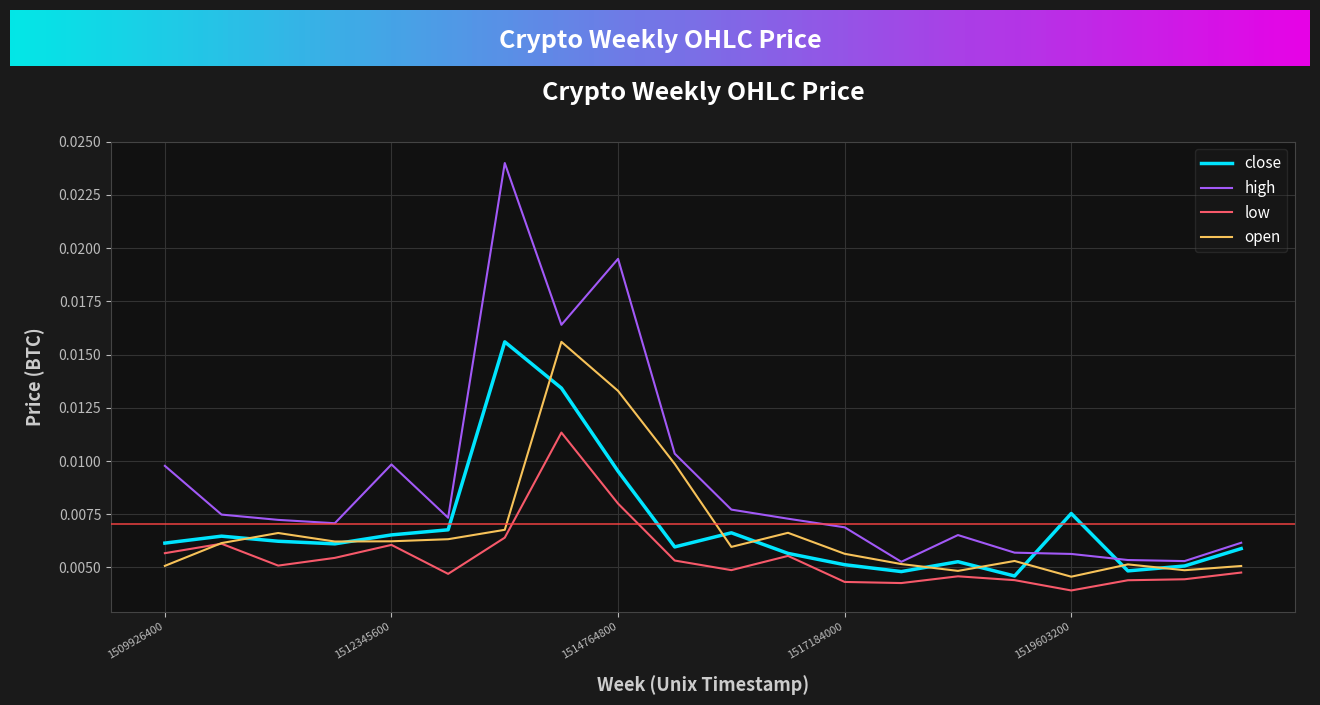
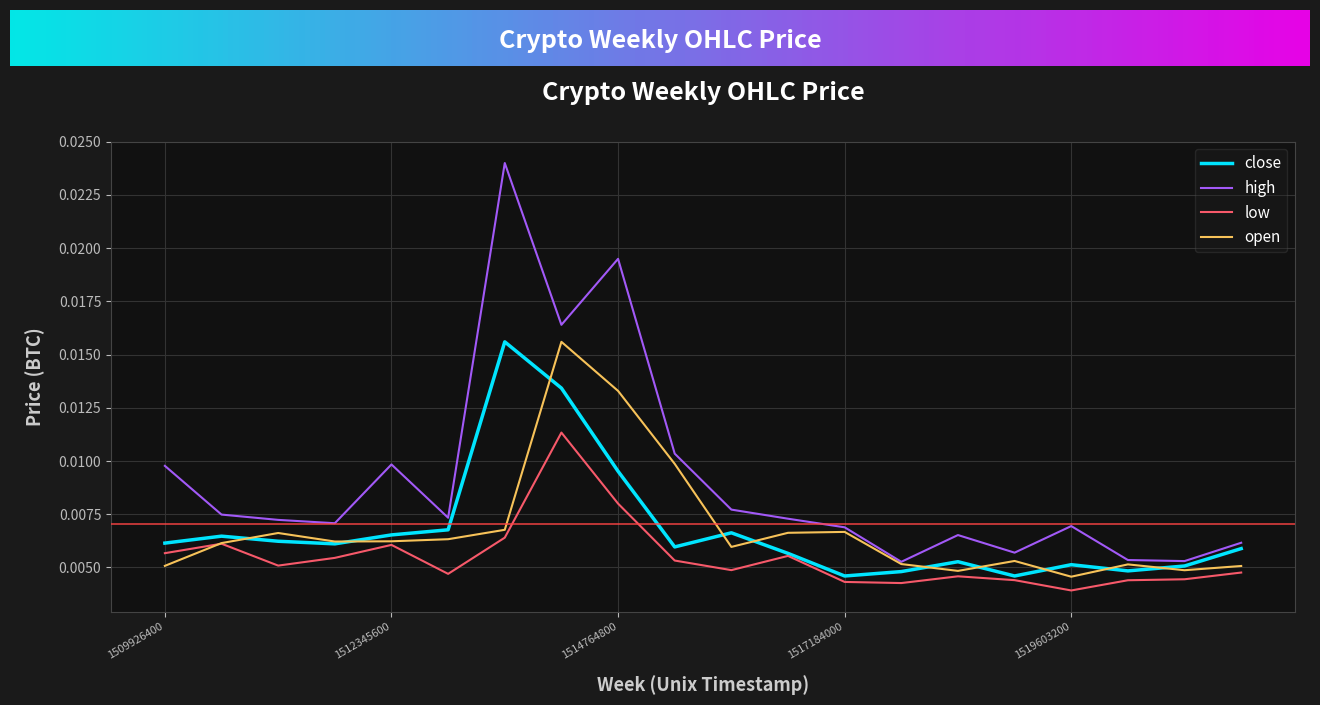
close, 1517184000: 0.0051 -> 0.0046
open, 1517184000: 0.0056 -> 0.0067
close, 1519603200: 0.0075 -> 0.0051
high, 1519603200: 0.0056 -> 0.0069
